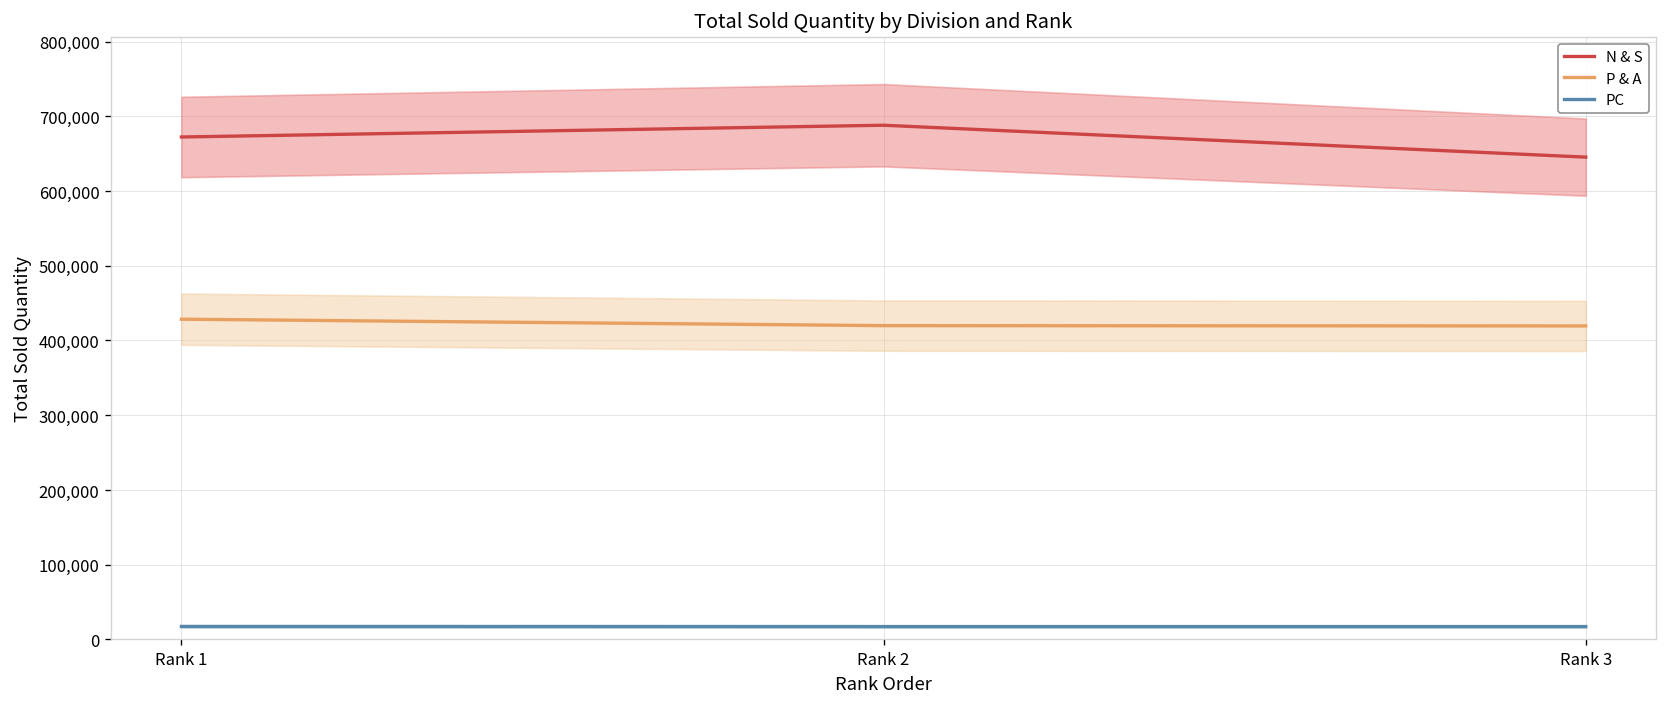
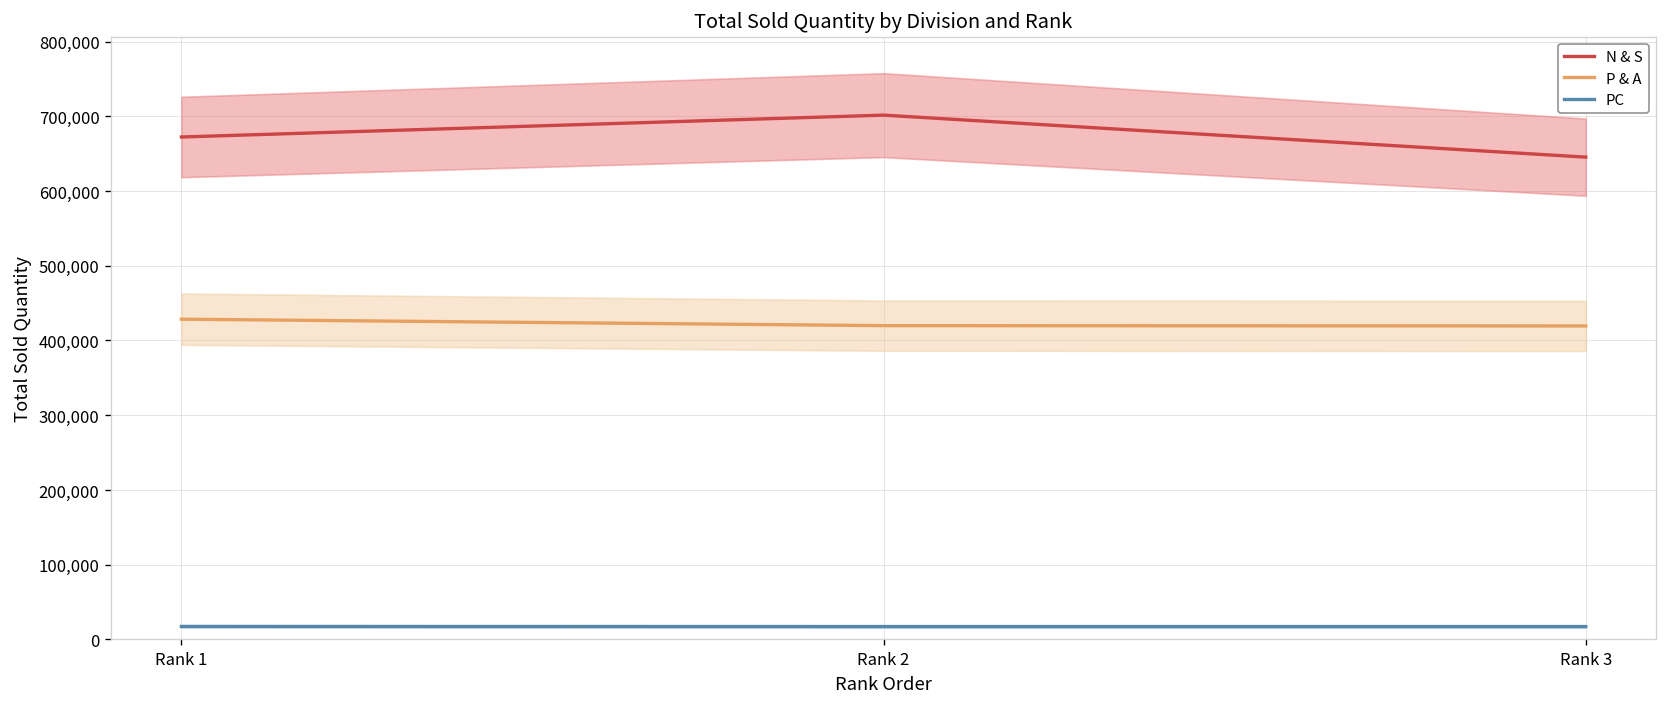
N & S, Rank 2: 690,000 -> 700,000
